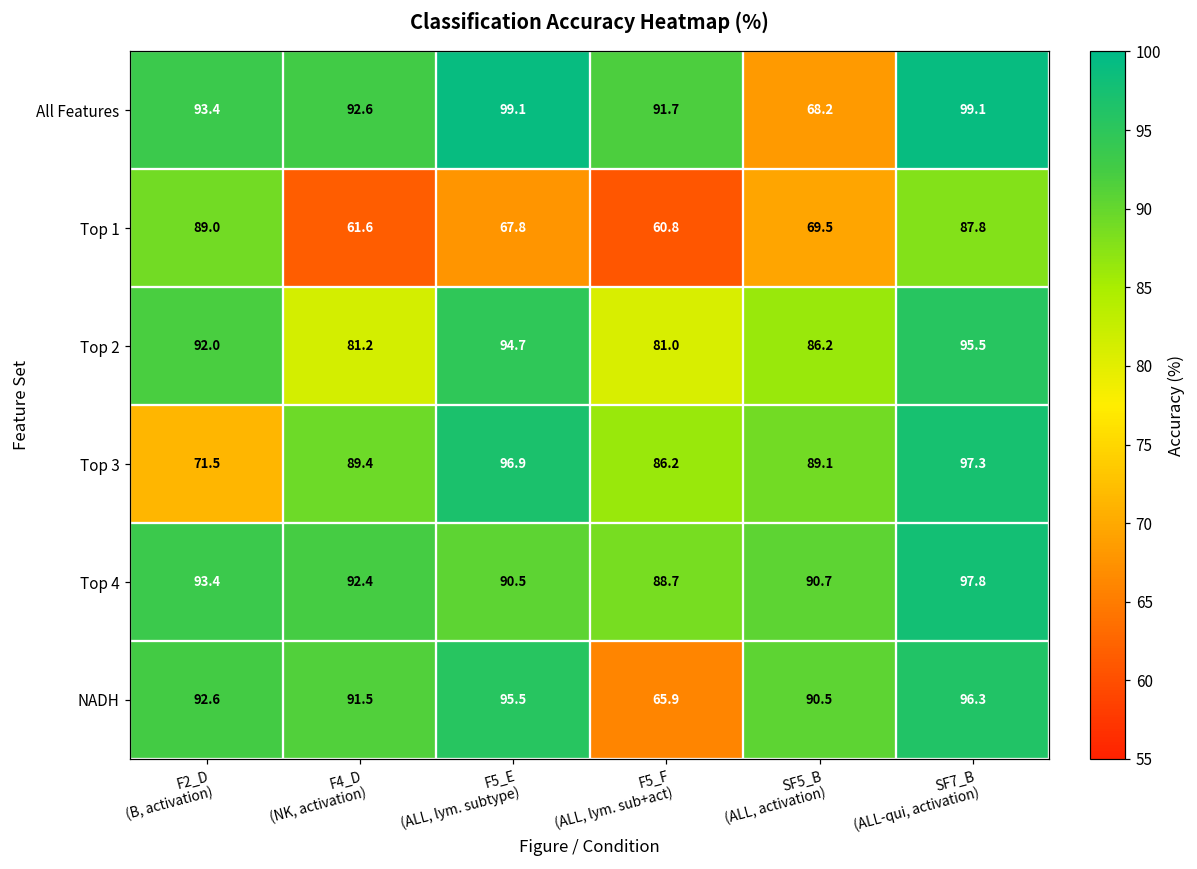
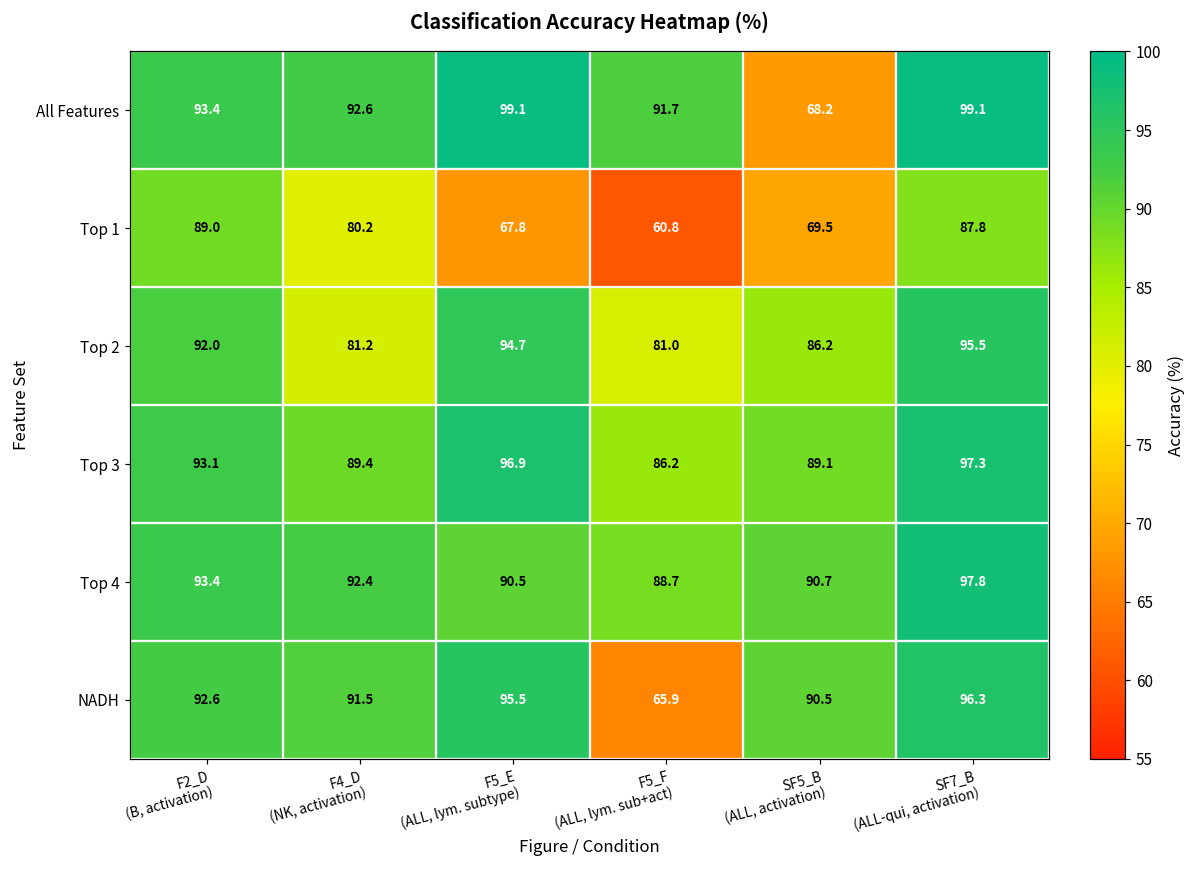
Top 1, F4_D (NK, activation): 61.6 -> 80.2
Top 3, F2_D (B, activation): 71.5 -> 93.1
